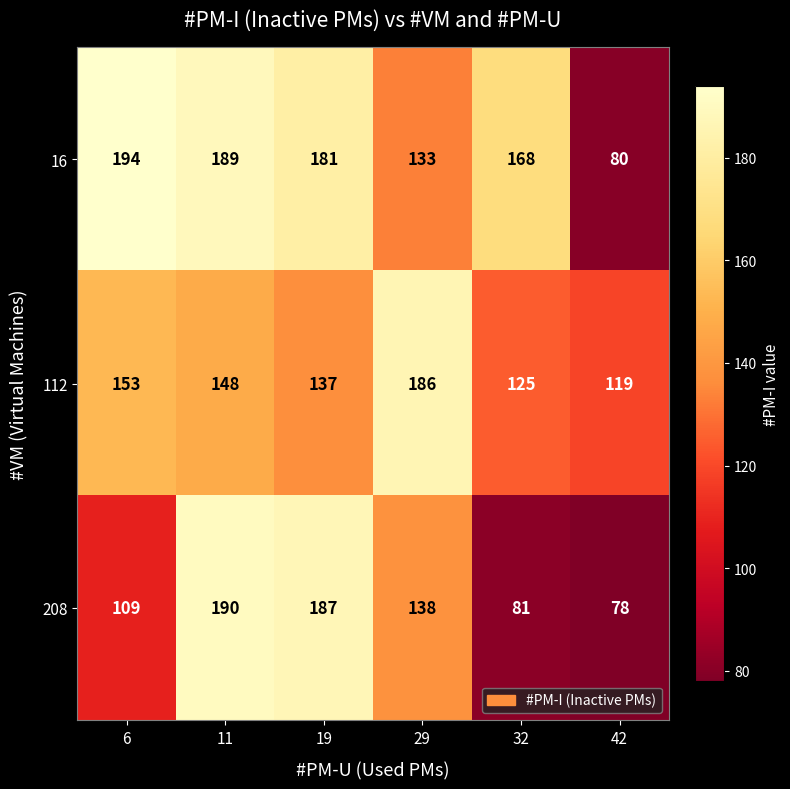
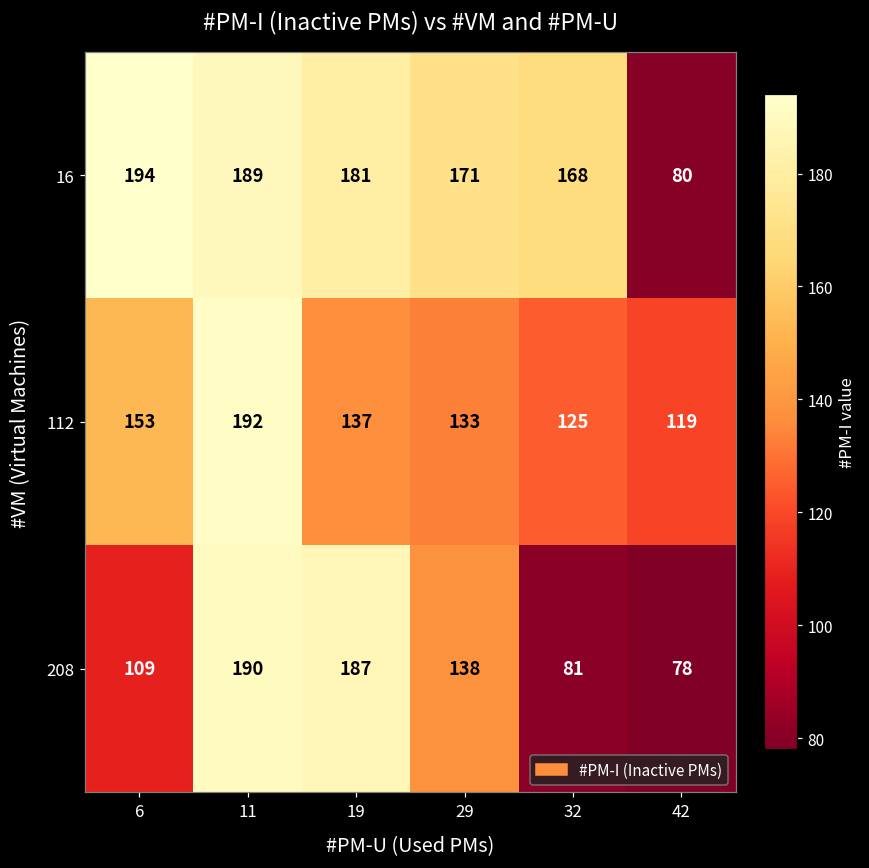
16, 29: 133 -> 171
112, 11: 148 -> 192
112, 29: 186 -> 133
